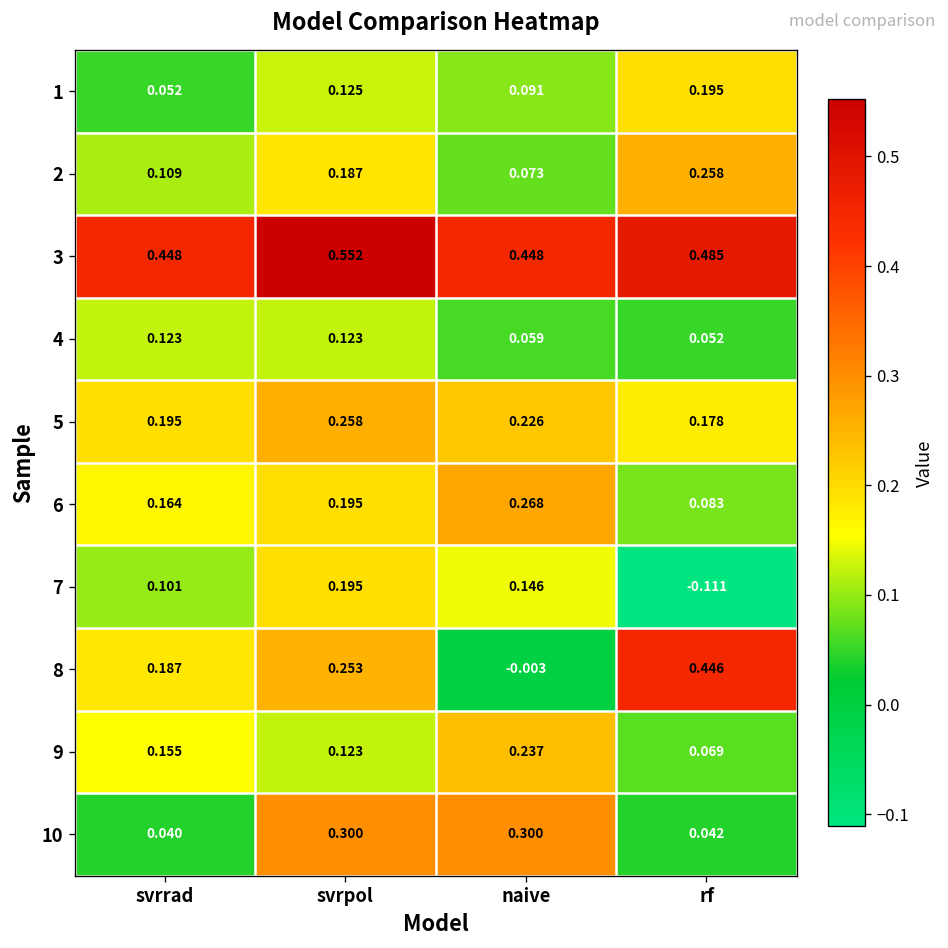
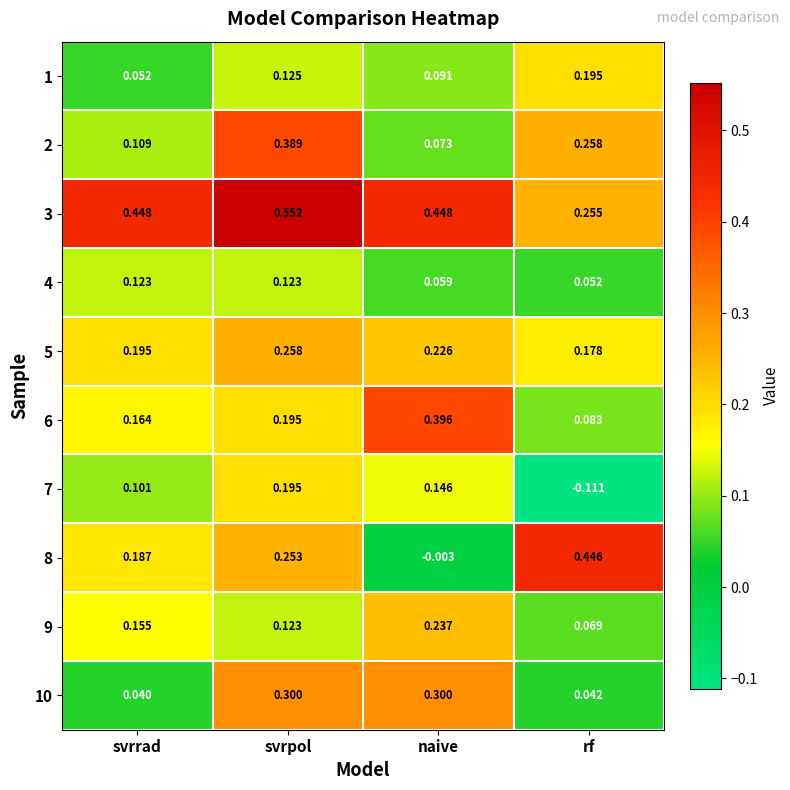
2, svrpol: 0.187 -> 0.389
3, rf: 0.485 -> 0.255
6, naive: 0.268 -> 0.396
